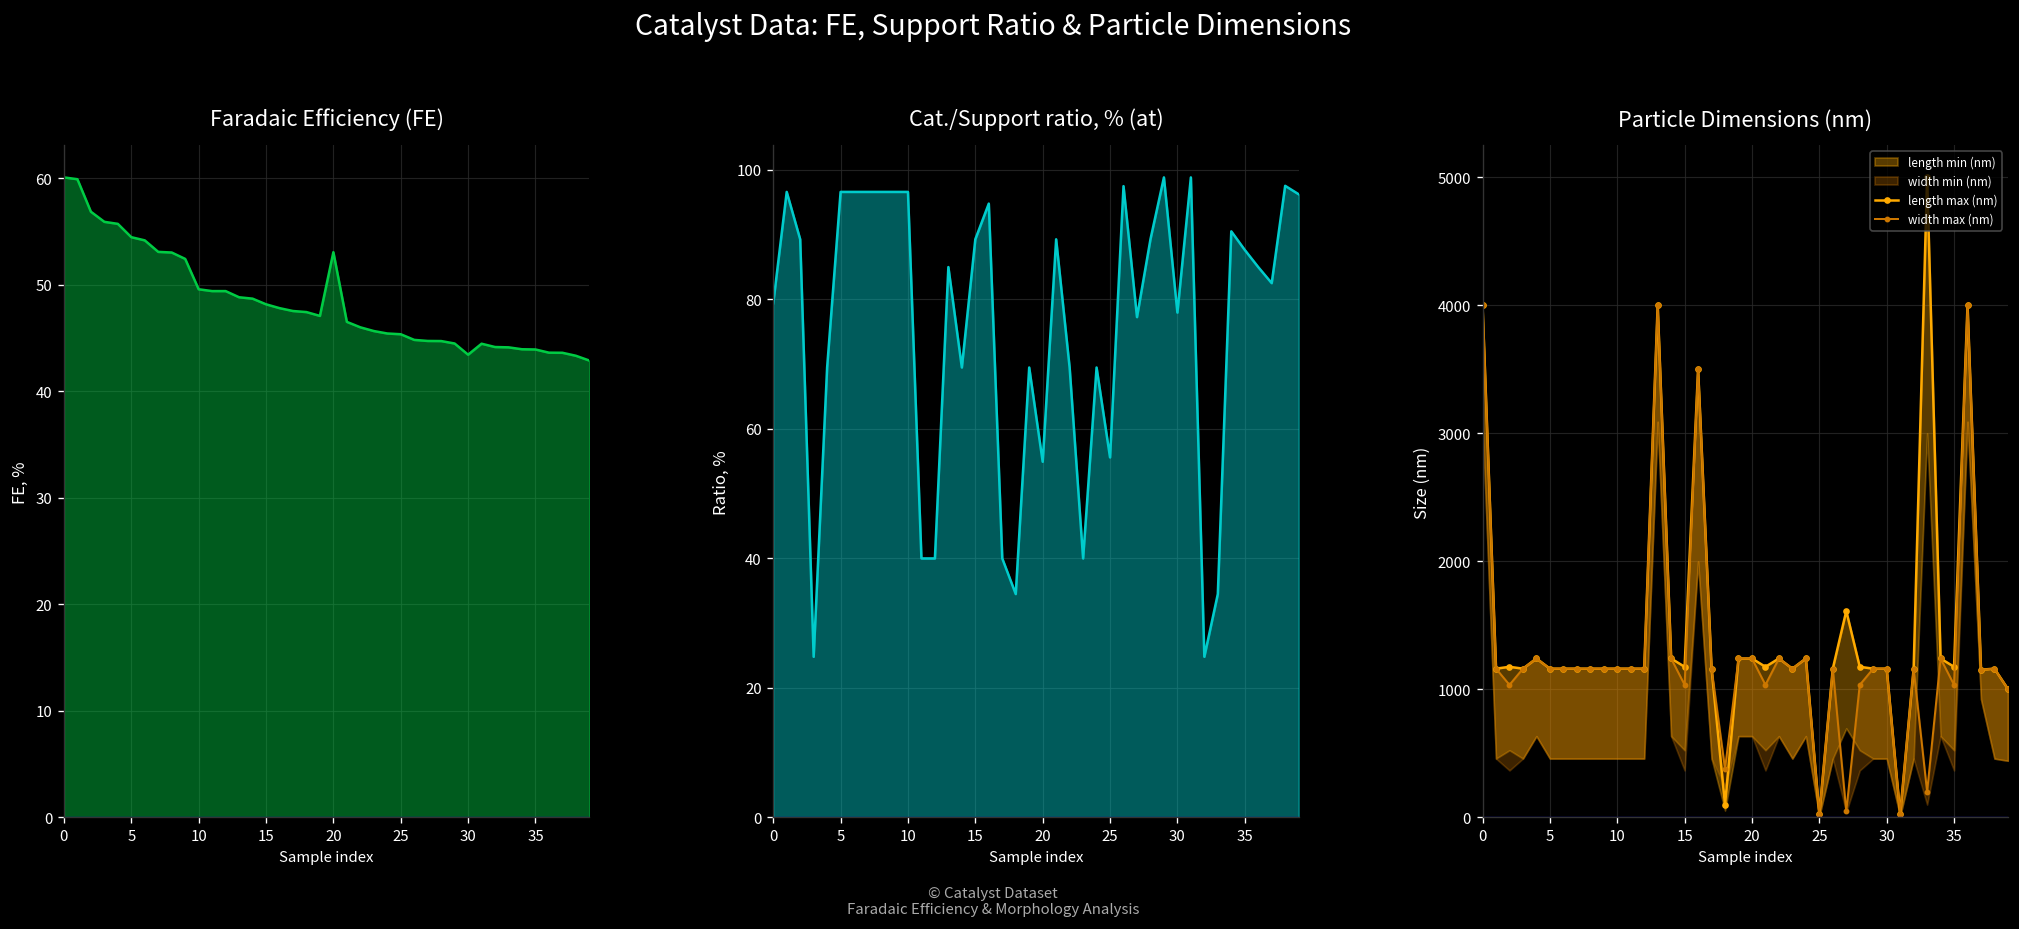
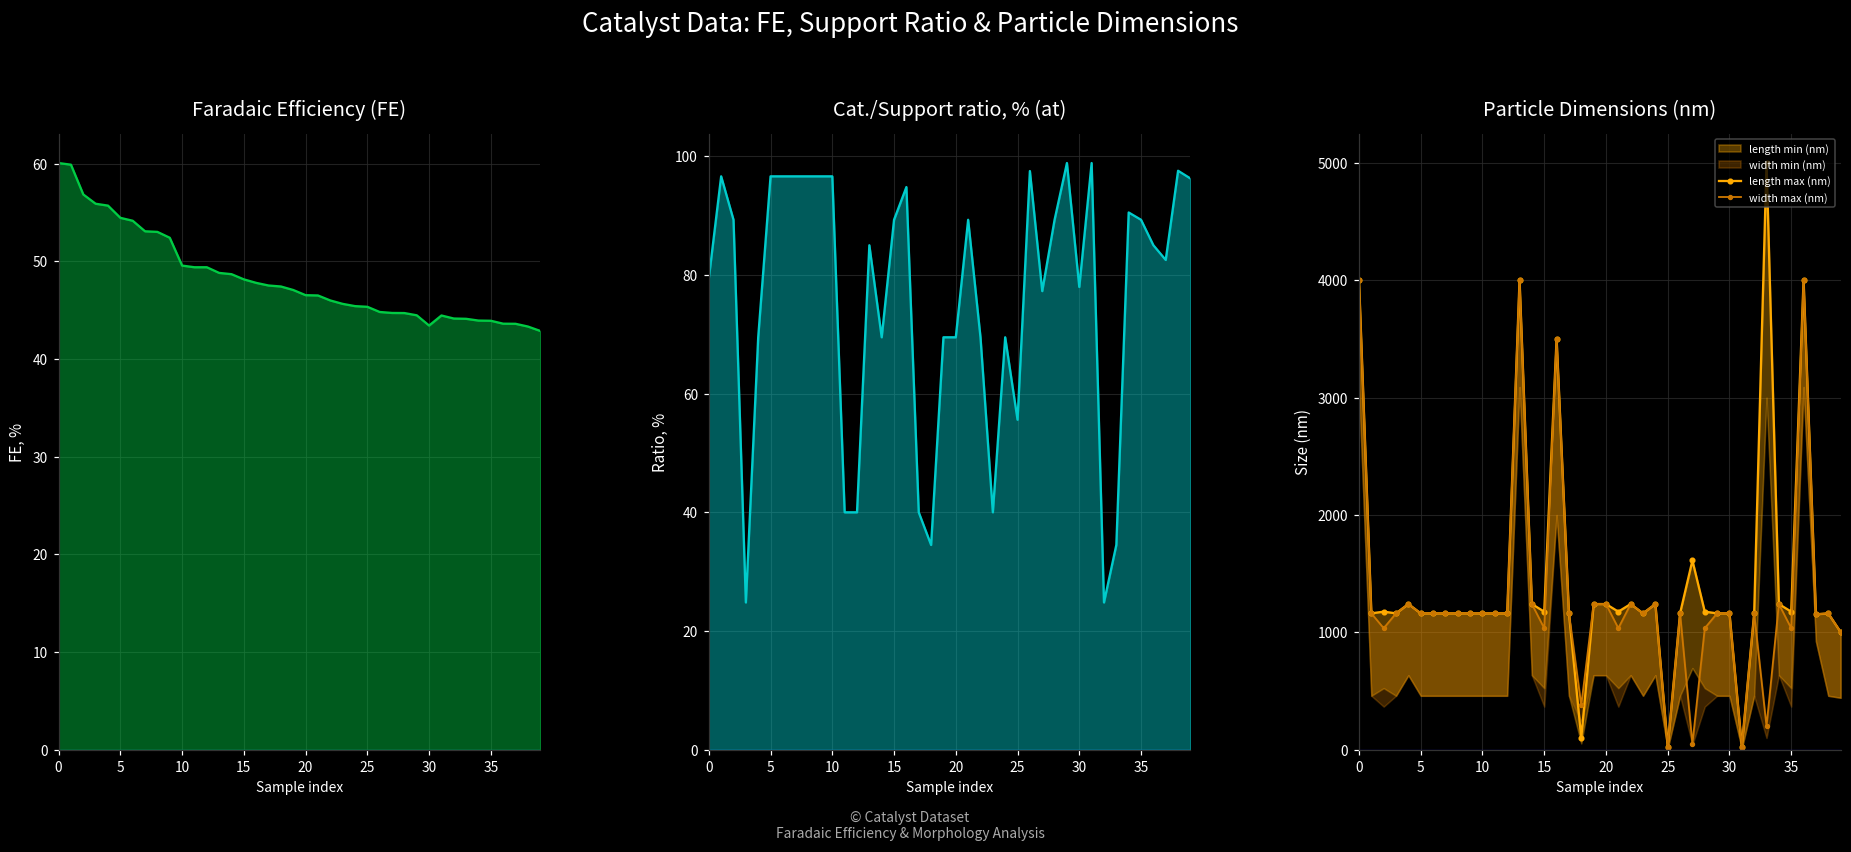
Faradaic Efficiency (FE), 20: 53 -> 47
Cat./Support ratio, % (at), 20: 55 -> 69
Cat./Support ratio, % (at), 35: 88 -> 89
